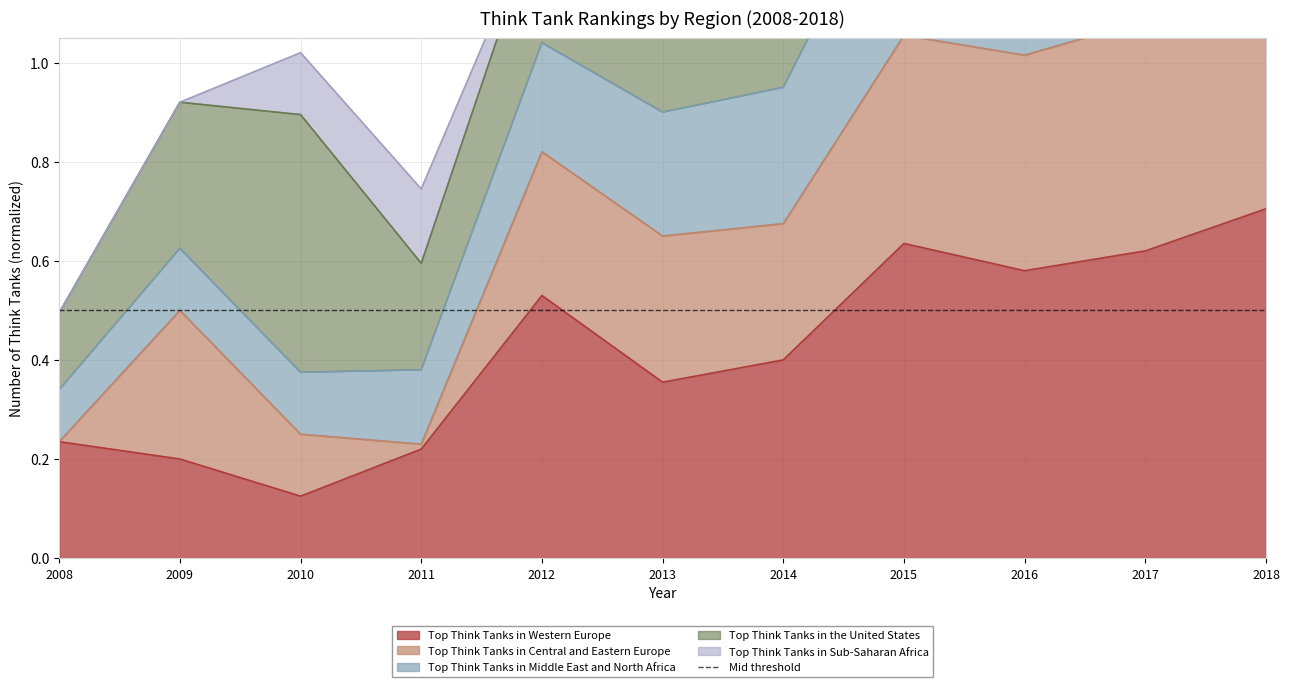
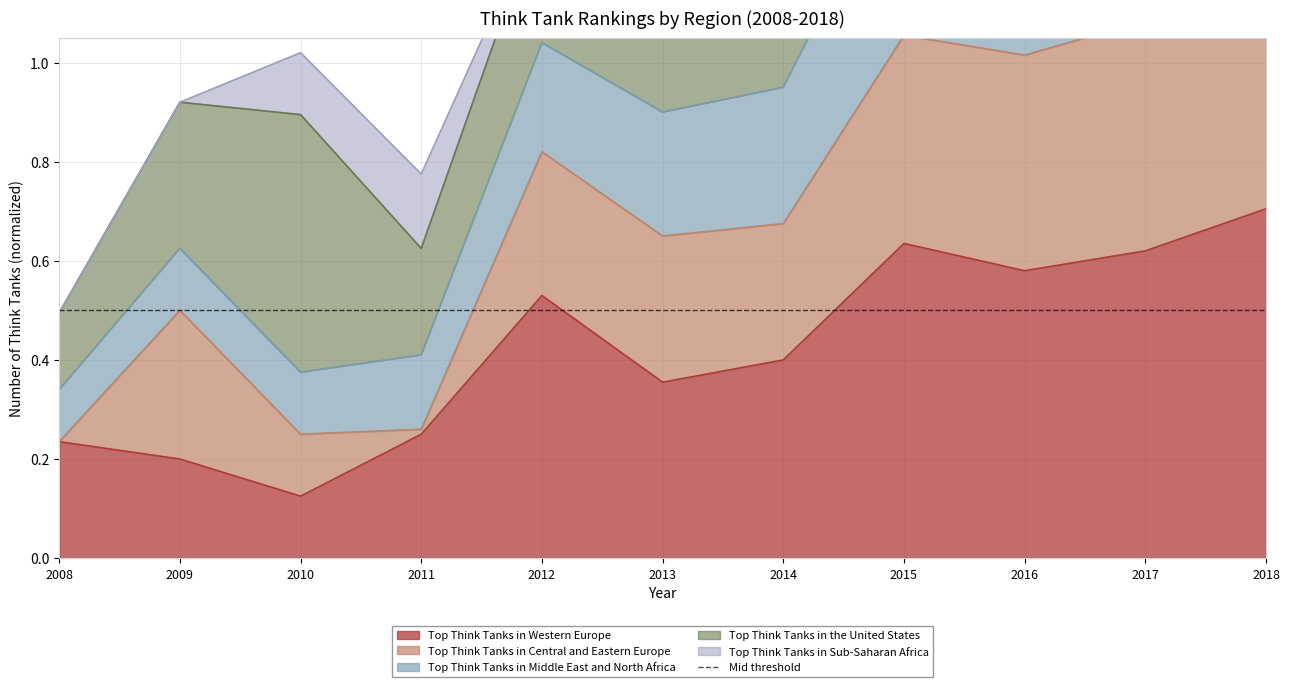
Top Think Tanks in Western Europe, 2011: 0.22 -> 0.25
